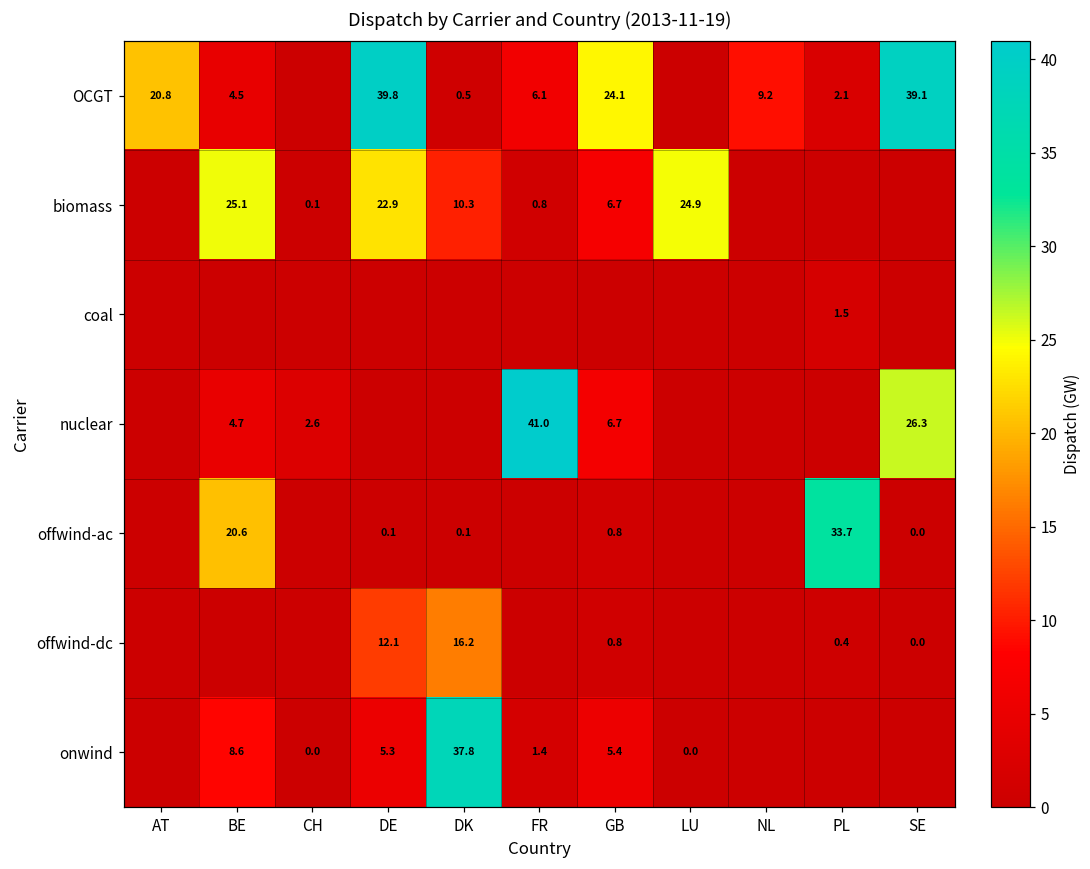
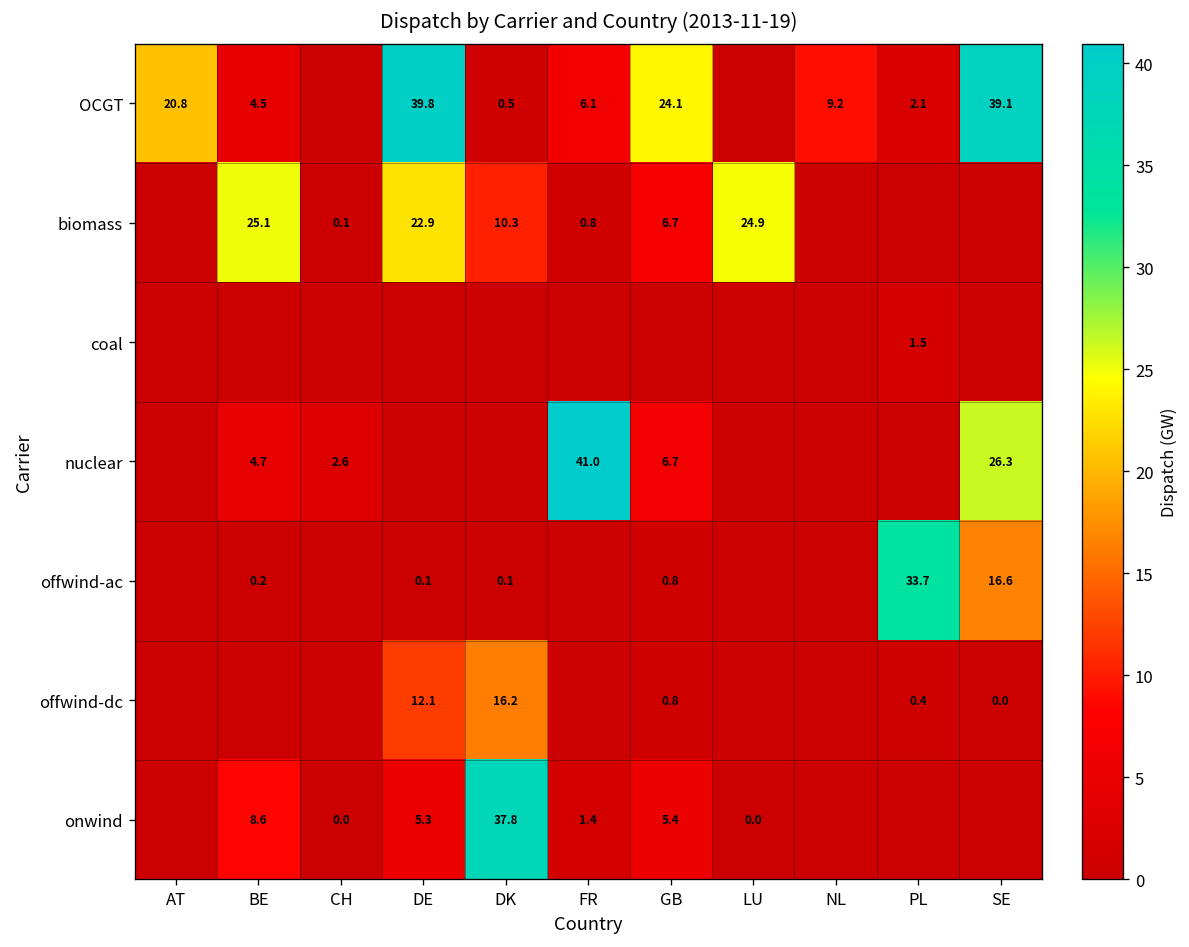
offwind-ac, BE: 20.6 -> 0.2
offwind-ac, SE: 0.0 -> 16.6
